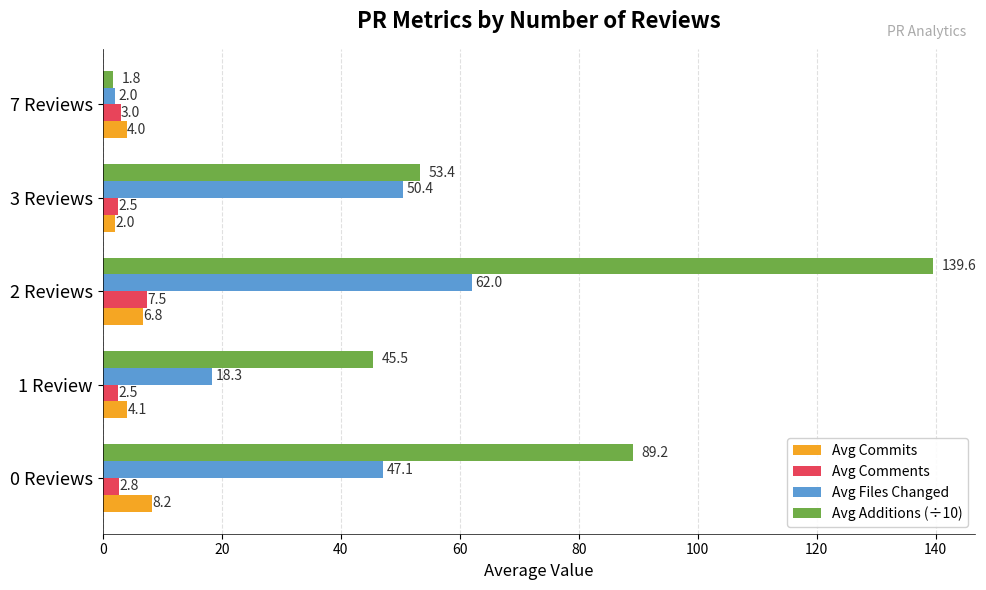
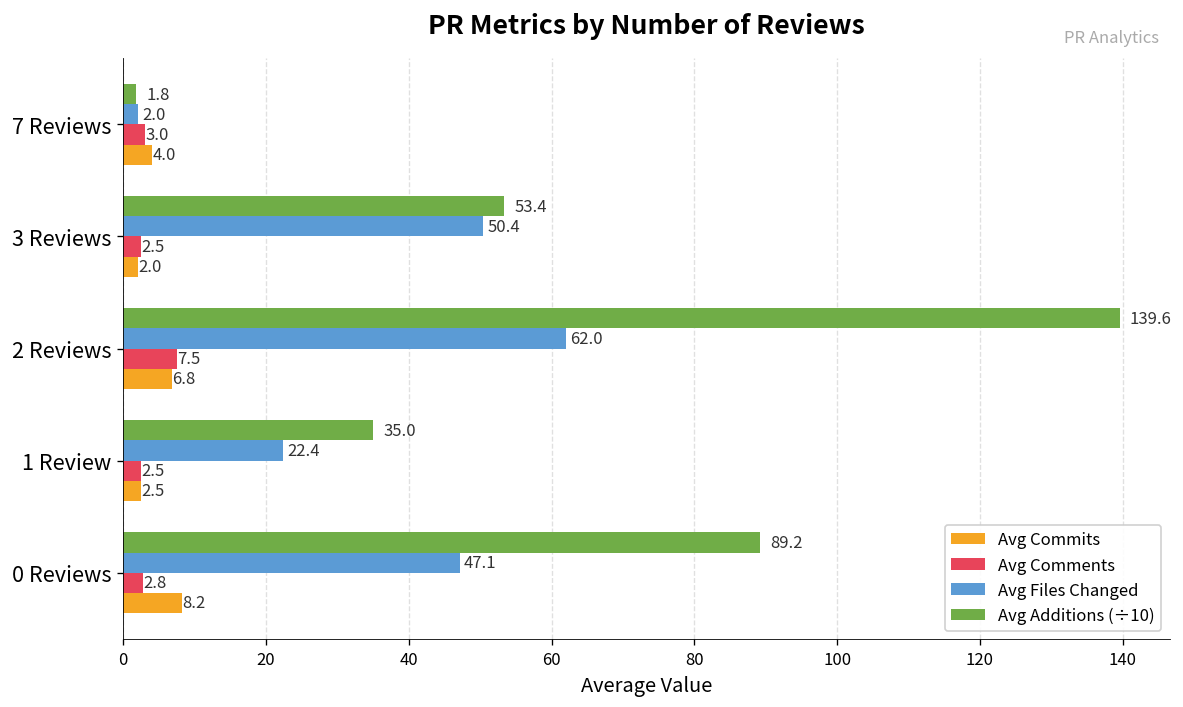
Avg Additions (÷10), 1 Review: 45.5 -> 35.0
Avg Files Changed, 1 Review: 18.3 -> 22.4
Avg Commits, 1 Review: 4.1 -> 2.5
